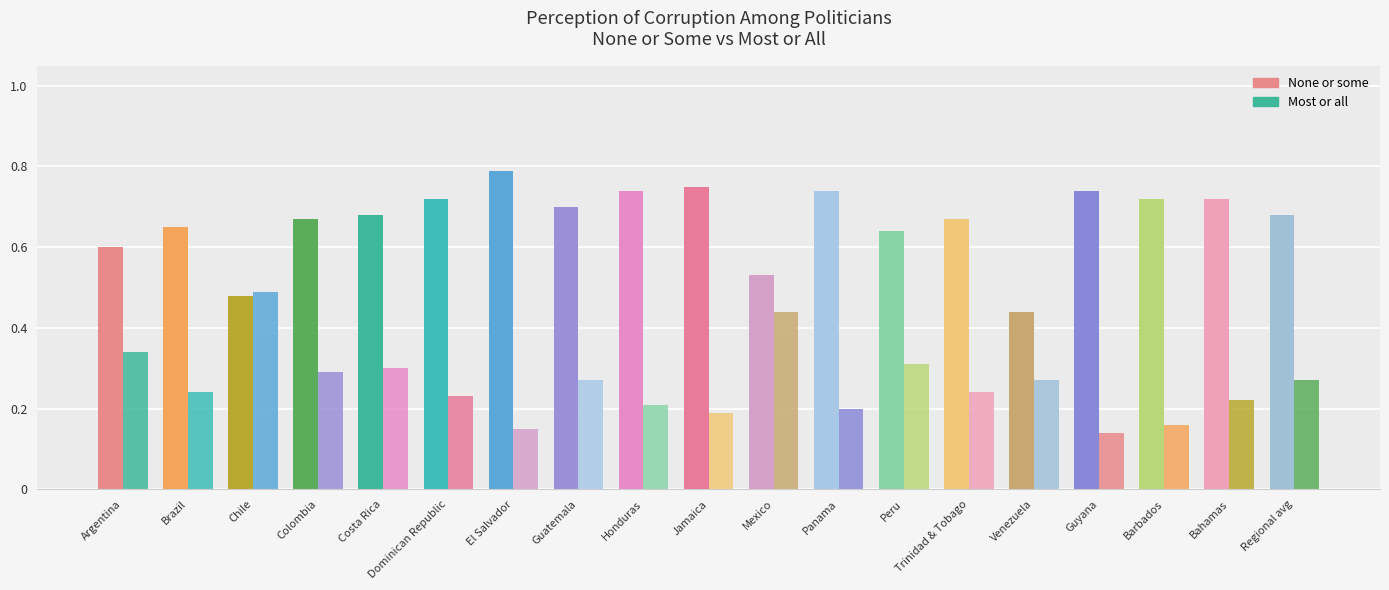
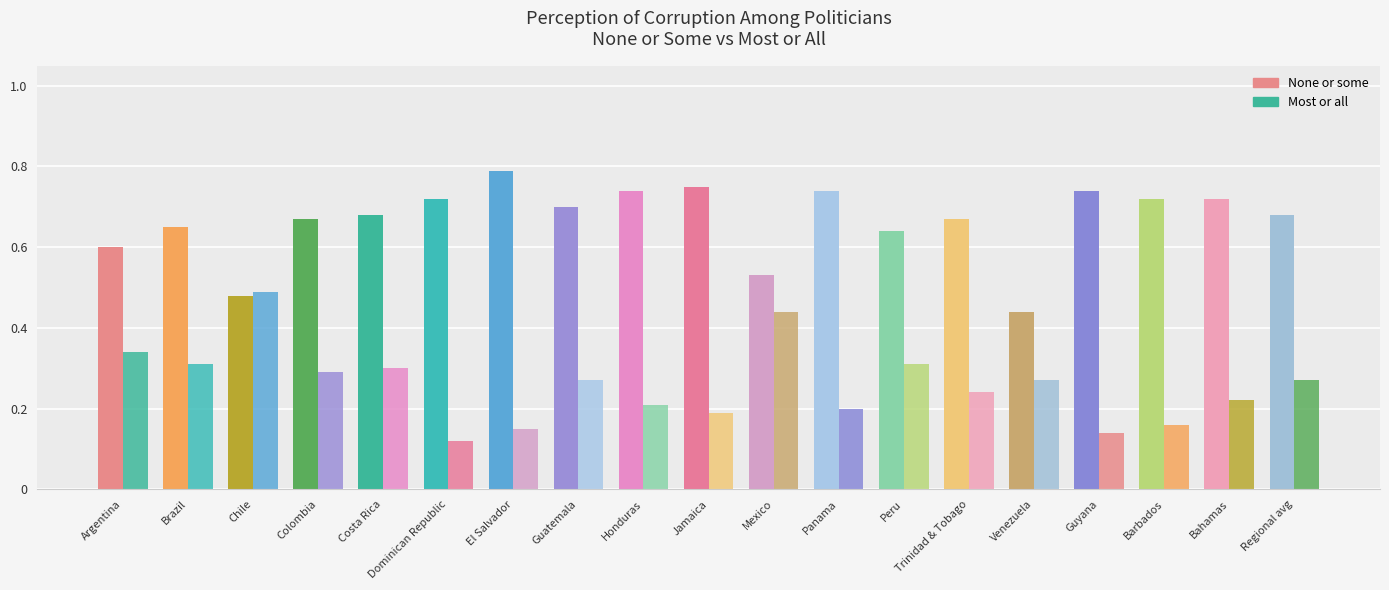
Most or all, Brazil: 0.24 -> 0.31
Most or all, Dominican Republic: 0.23 -> 0.12
